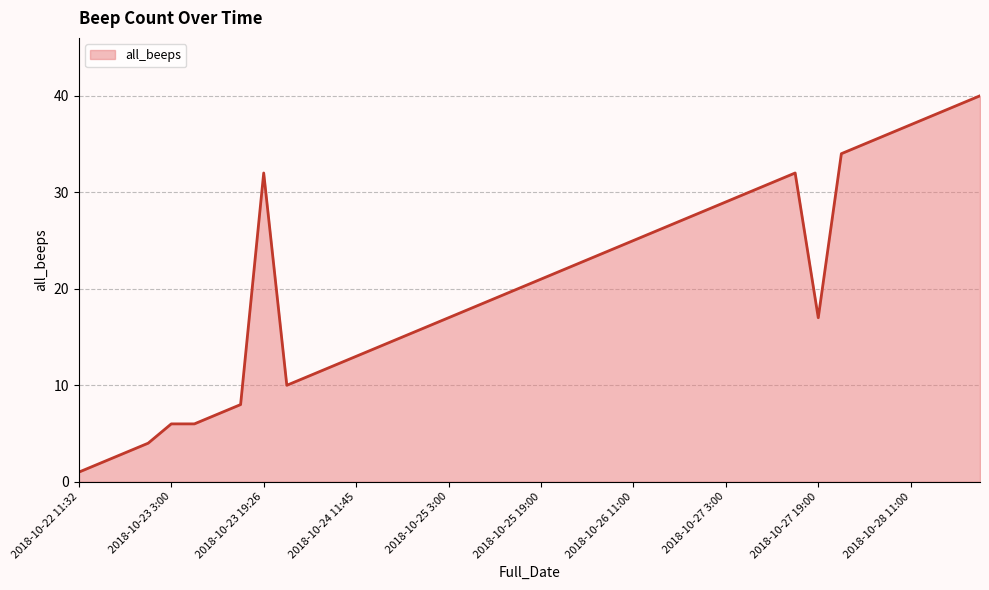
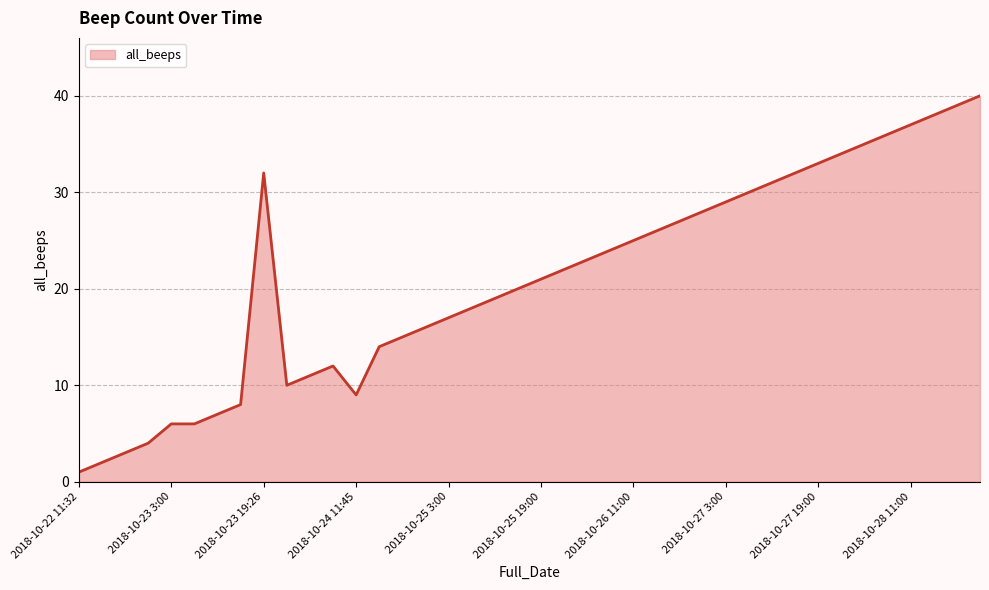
2018-10-24 11:45: 13 -> 9
2018-10-27 19:00: 17 -> 33
